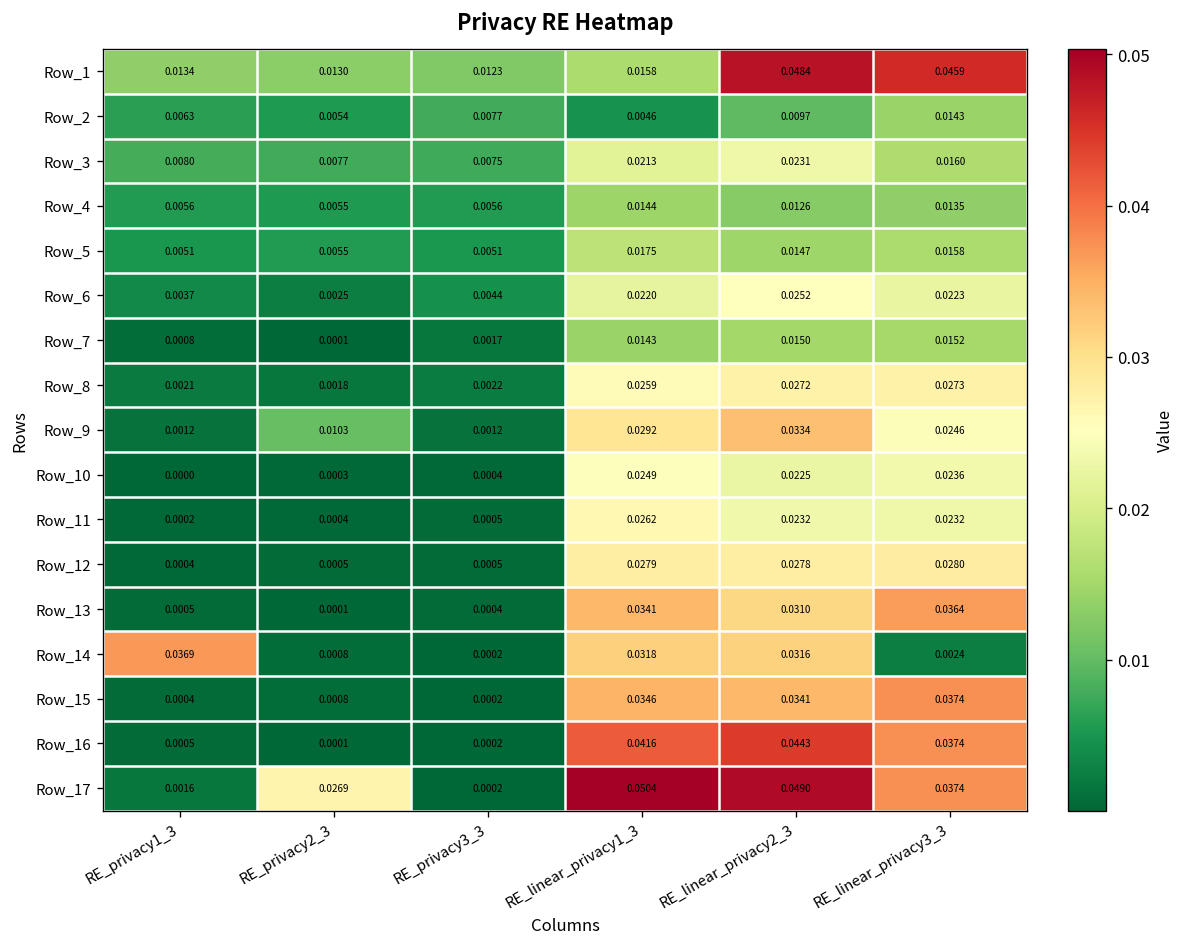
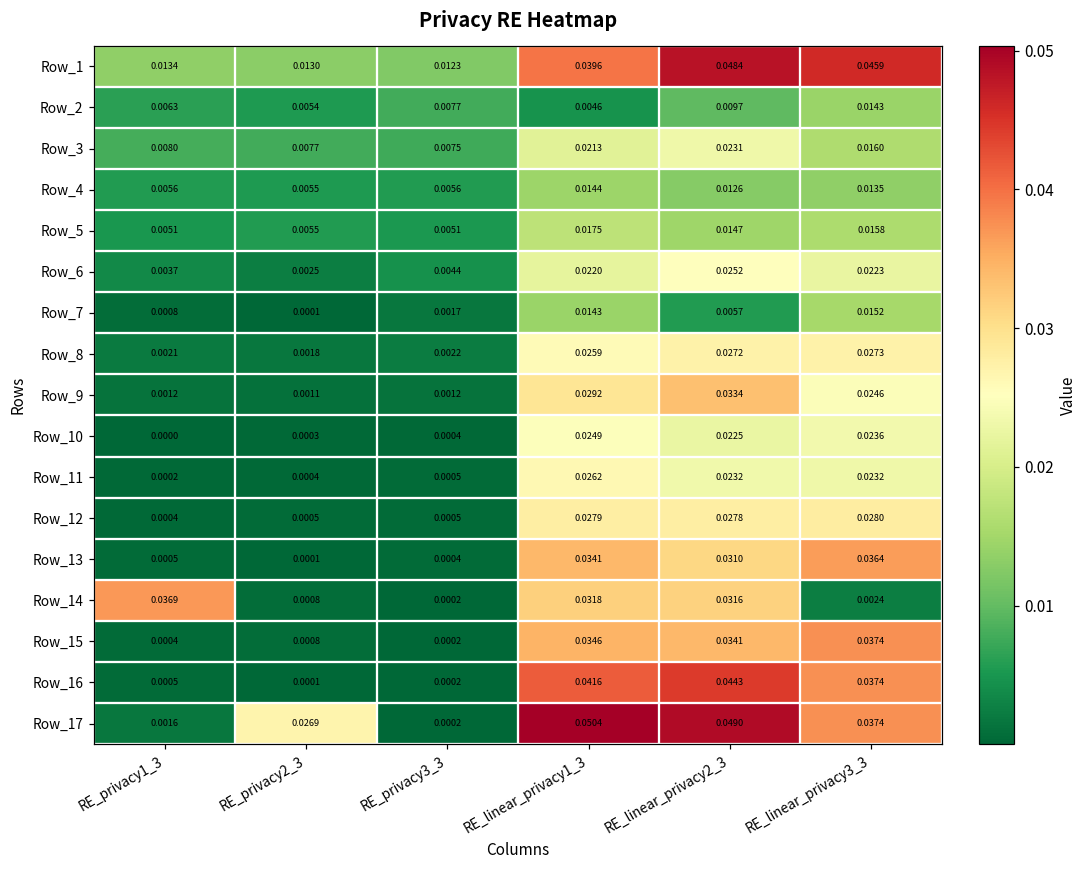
Row_1, RE_linear_privacy1_3: 0.0158 -> 0.0396
Row_7, RE_linear_privacy2_3: 0.0150 -> 0.0057
Row_9, RE_privacy2_3: 0.0103 -> 0.0011
